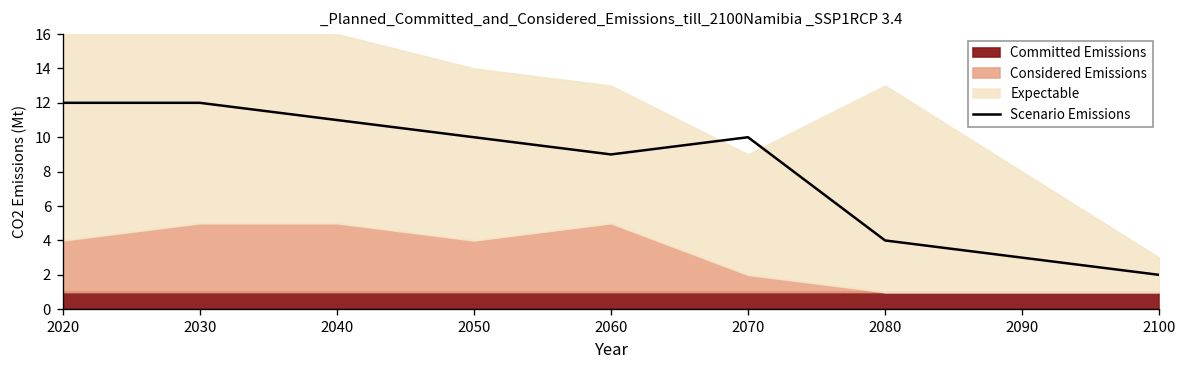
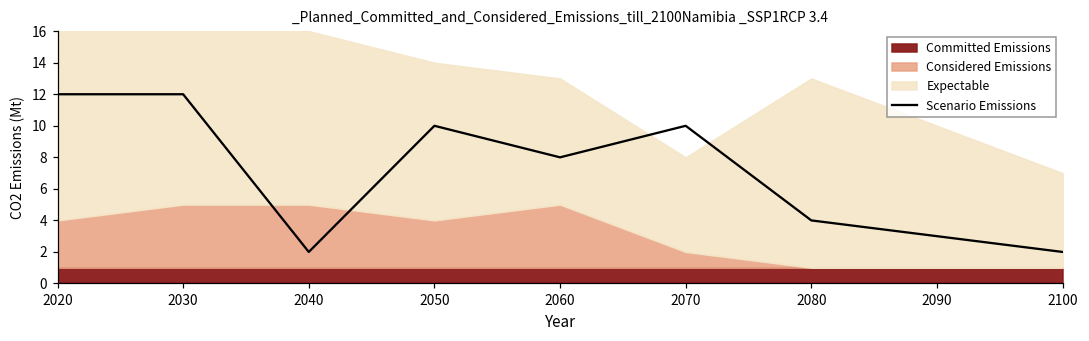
Scenario Emissions, 2040: 11 -> 2
Scenario Emissions, 2060: 9 -> 8
Expectable, 2070: 7 -> 6
Expectable, 2100: 2 -> 6
